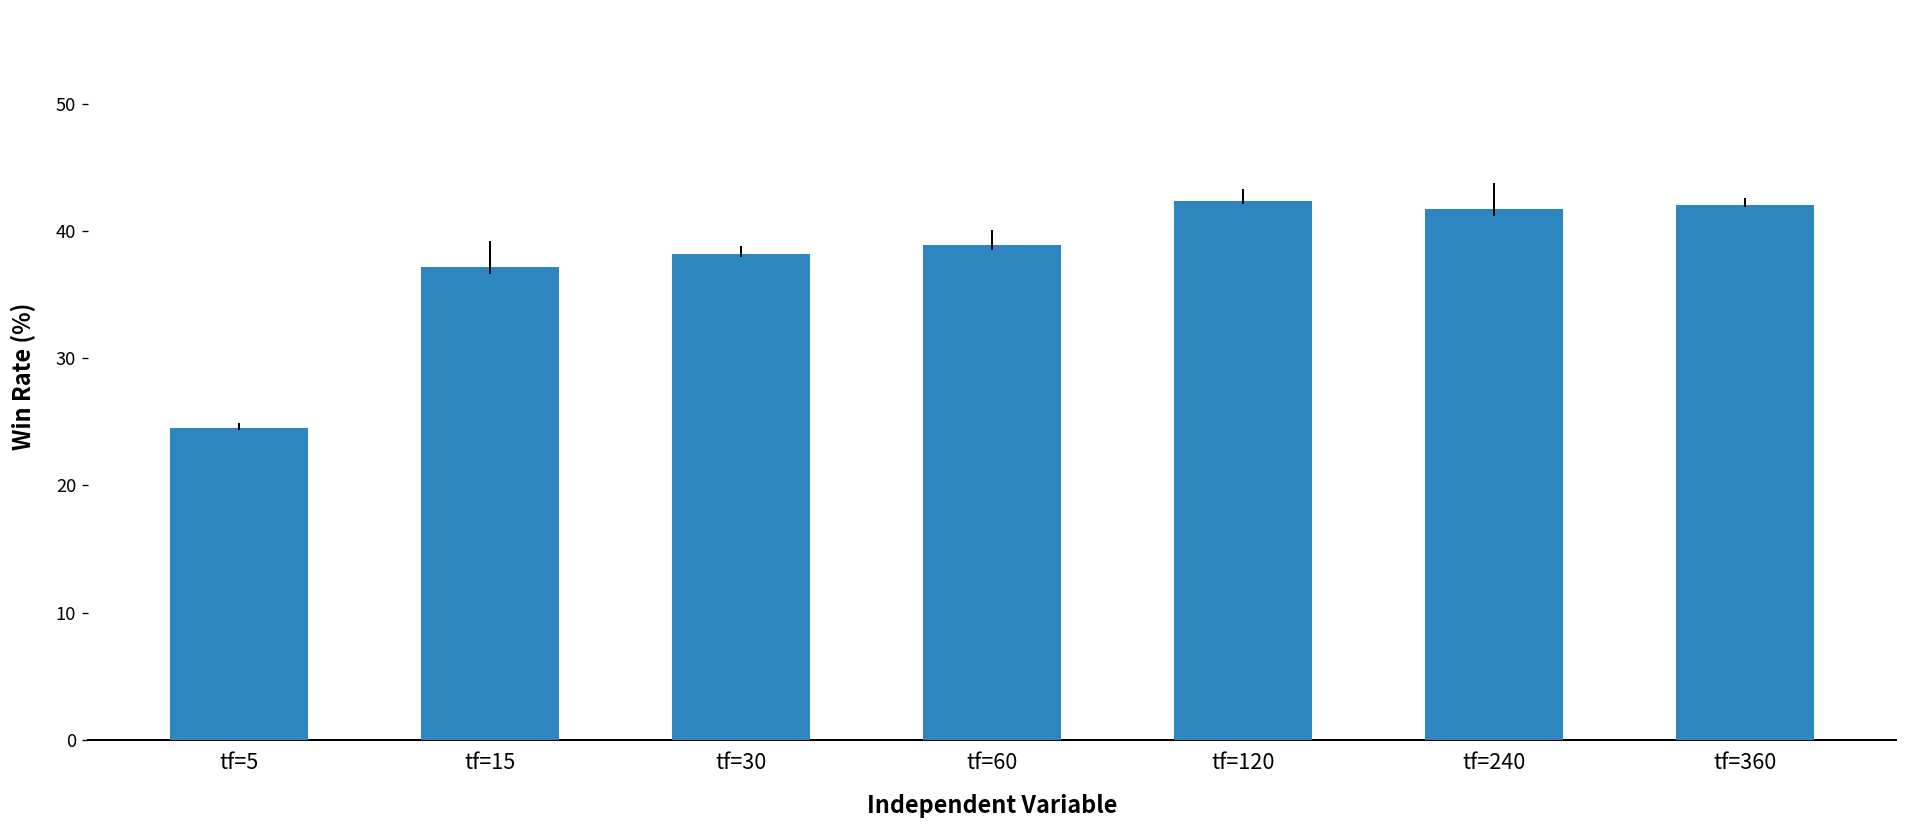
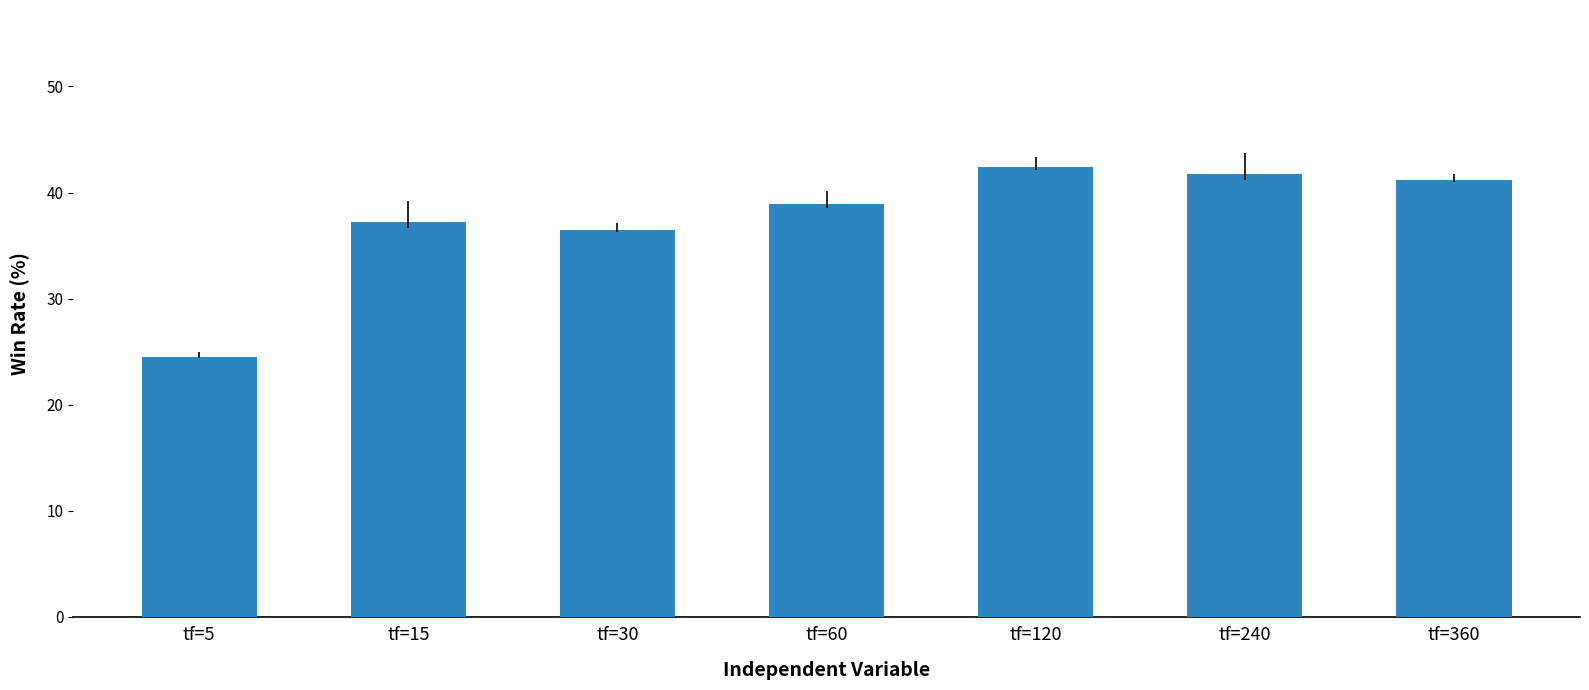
tf=30: 38.2 -> 36.5
tf=360: 42.0 -> 41.1
